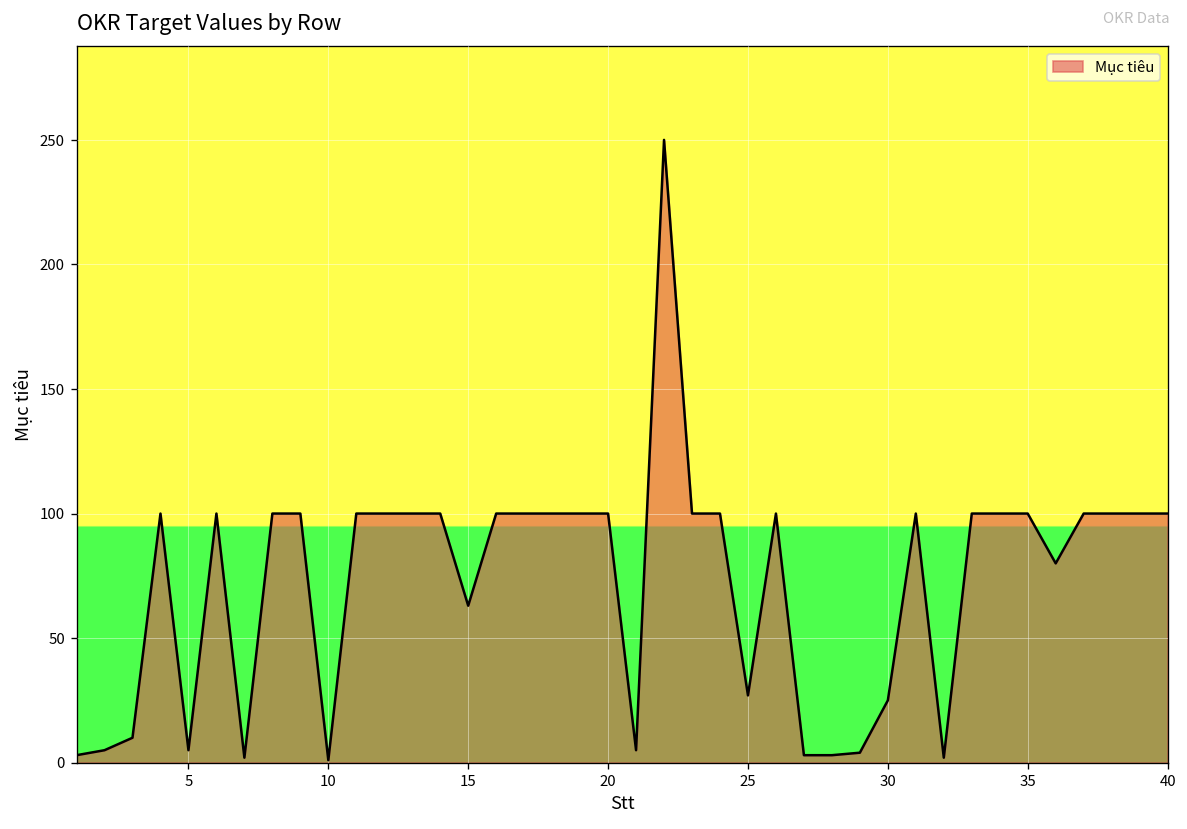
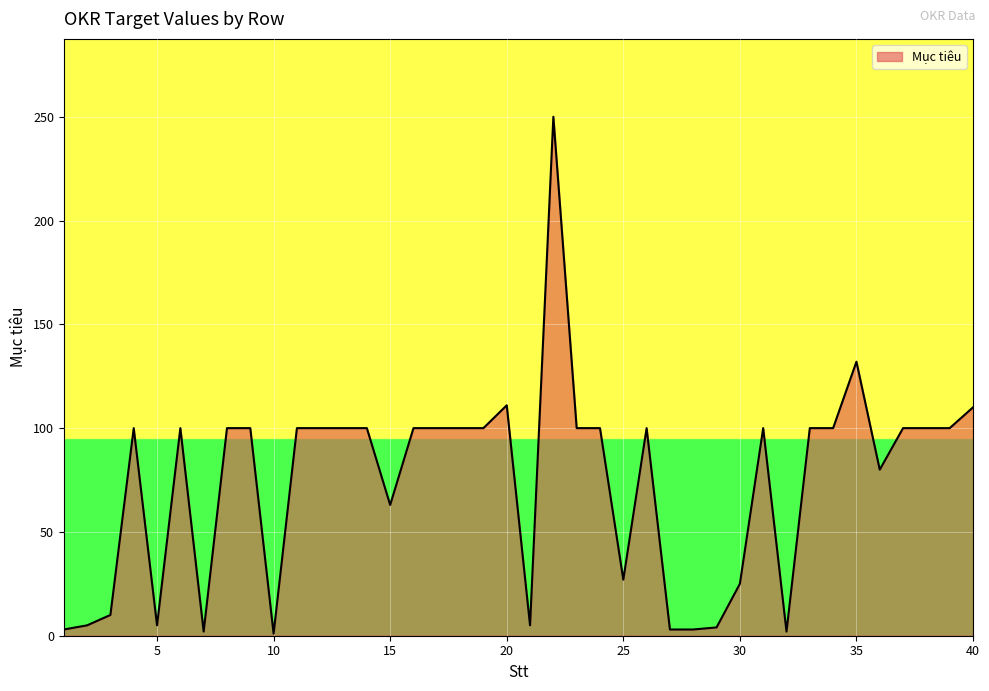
20: 100 -> 111
35: 100 -> 132
40: 100 -> 110
